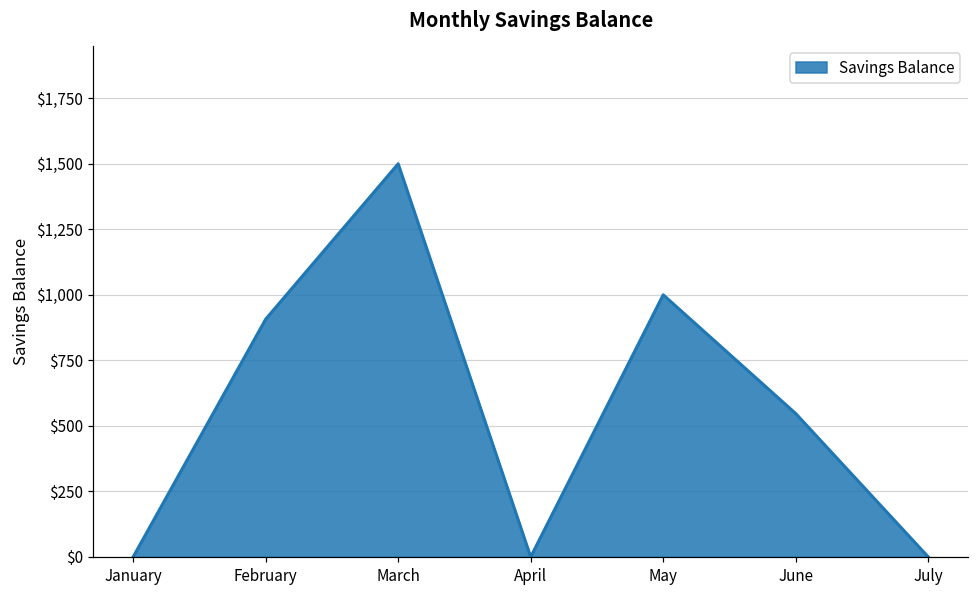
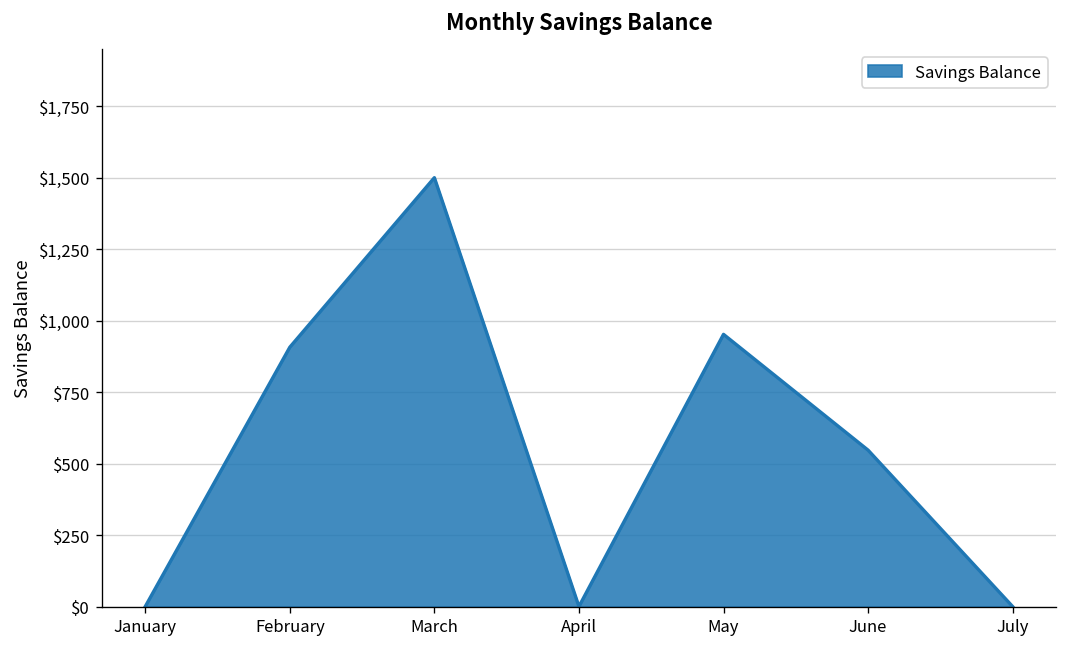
May: $1,000 -> $950
